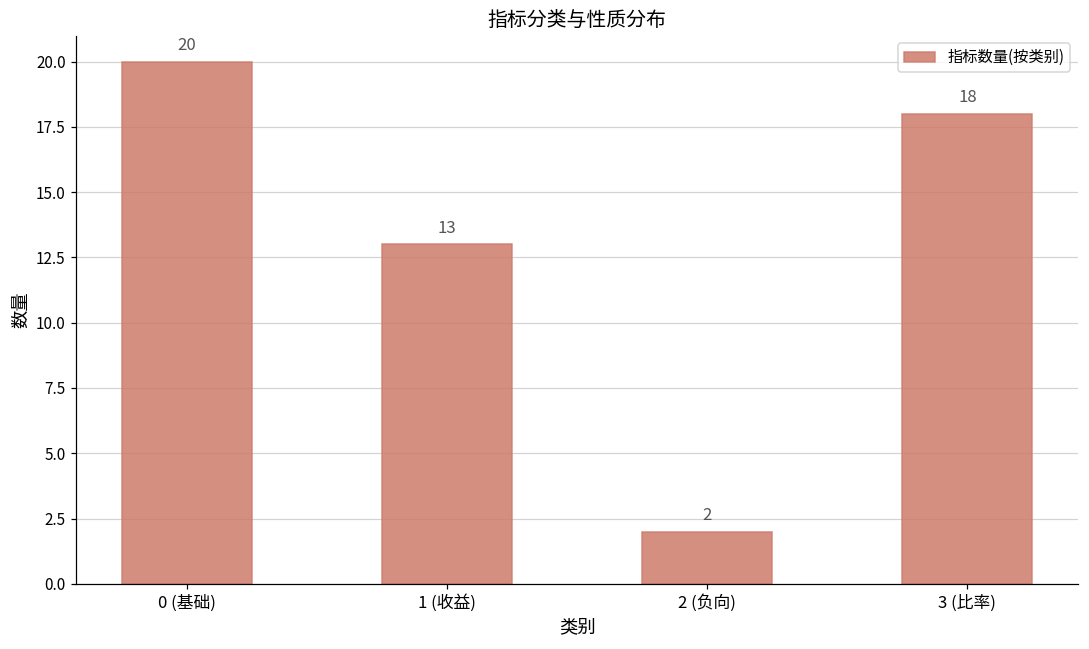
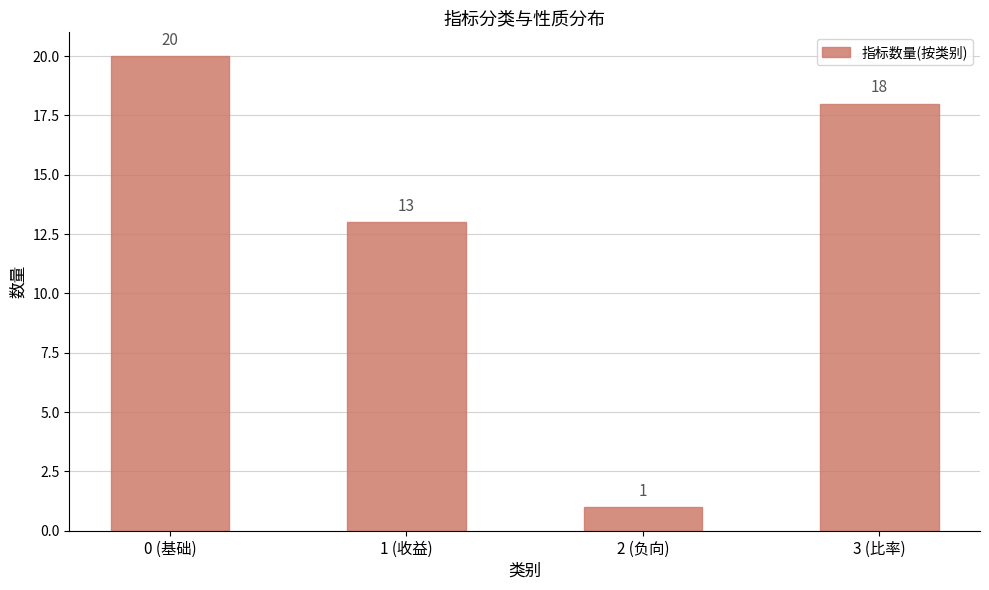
2 (负向): 2 -> 1
